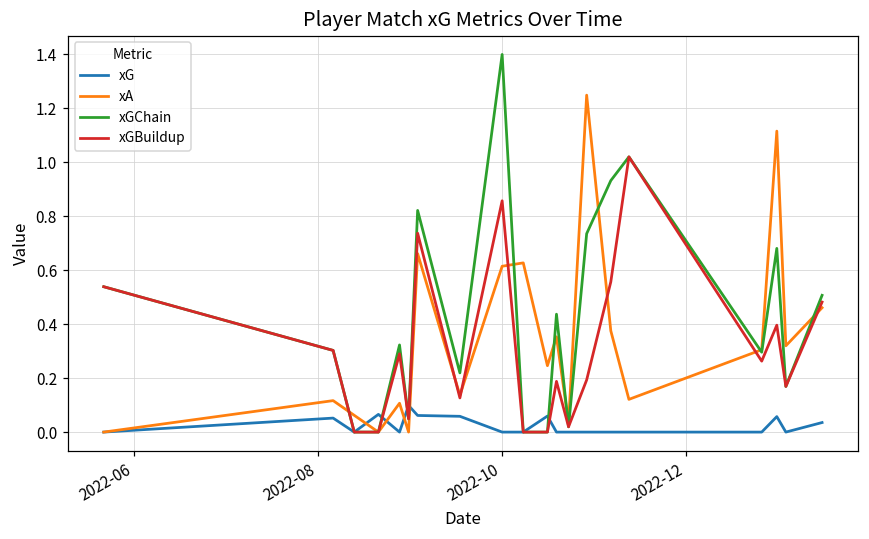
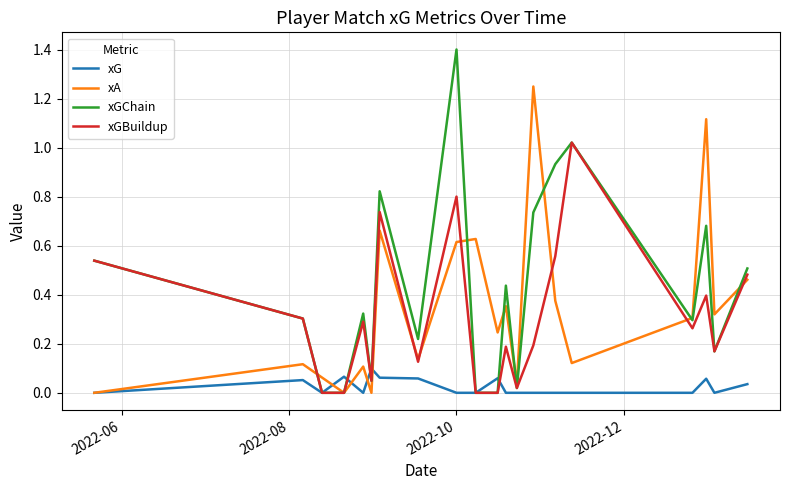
xGBuildup, 2022-10: 0.86 -> 0.80
